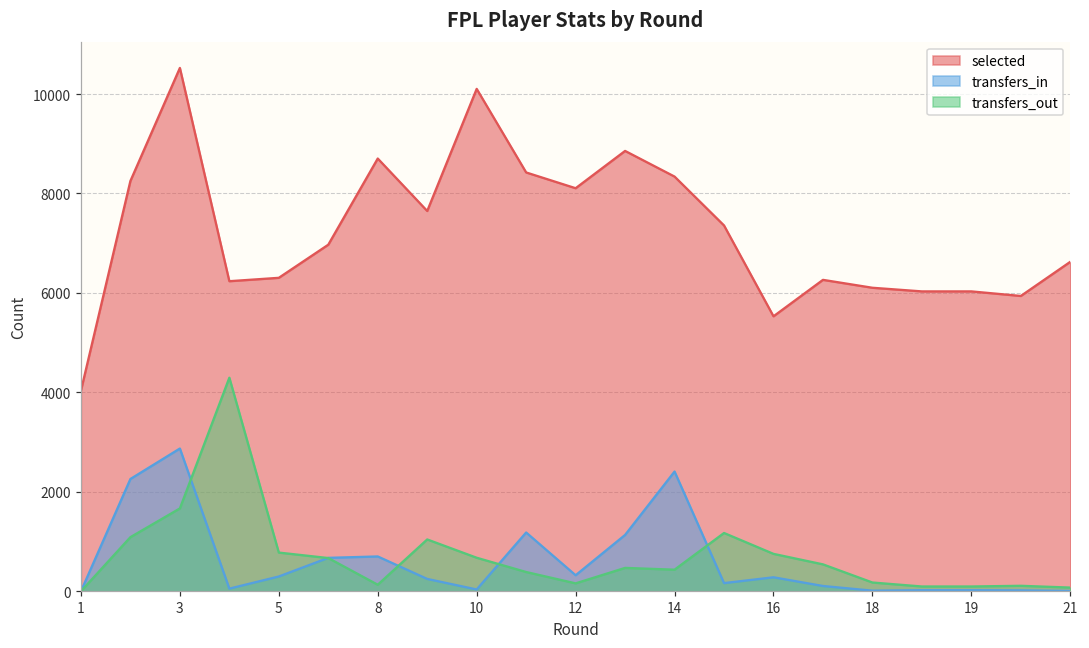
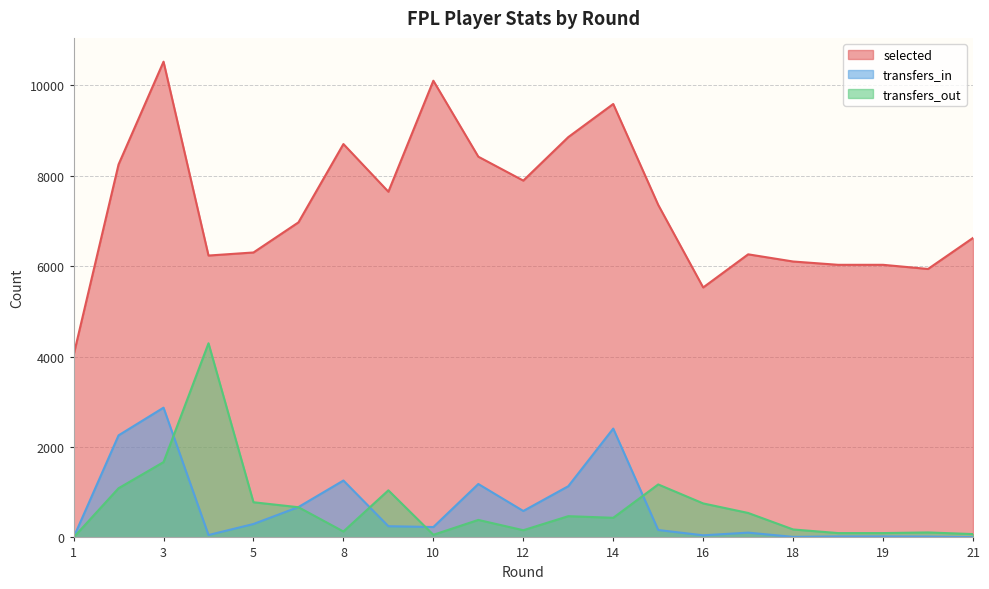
transfers_in, 8: 700 -> 1300
transfers_in, 10: 0 -> 200
transfers_out, 10: 700 -> 100
selected, 12: 8100 -> 7900
transfers_in, 12: 300 -> 600
selected, 14: 8300 -> 9600
transfers_in, 16: 300 -> 0
